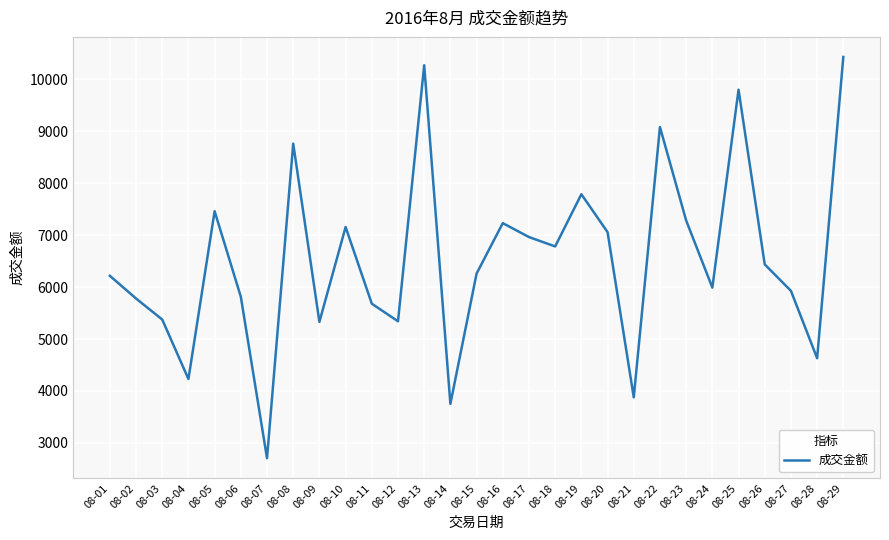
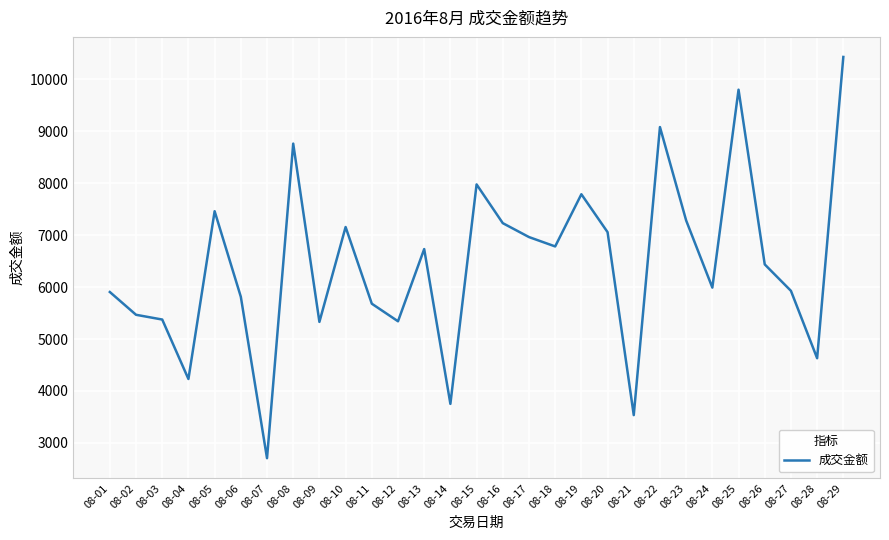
08-01: 6200 -> 5900
08-02: 5800 -> 5500
08-13: 10300 -> 6700
08-15: 6300 -> 8000
08-21: 3900 -> 3500
